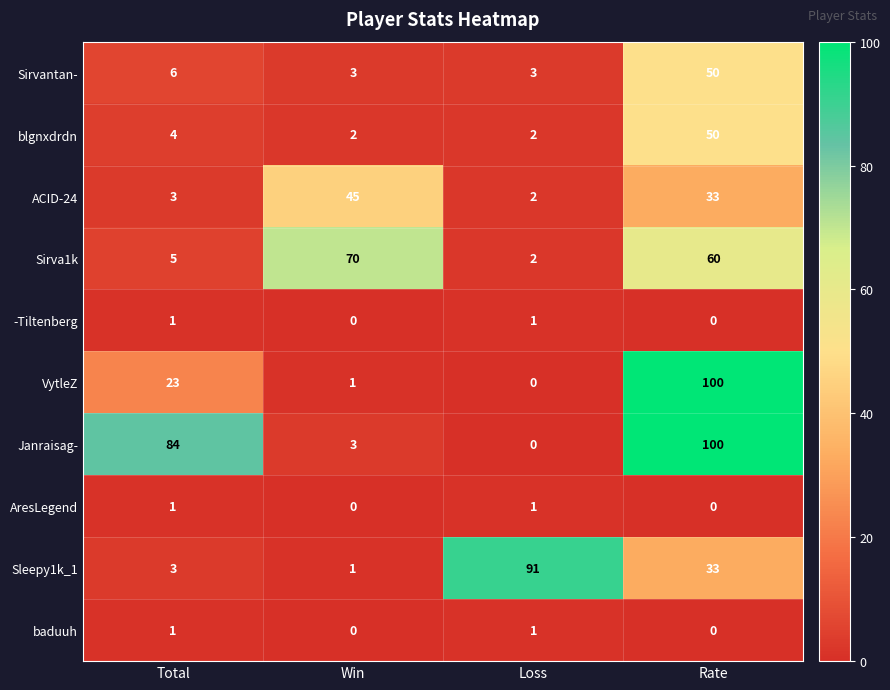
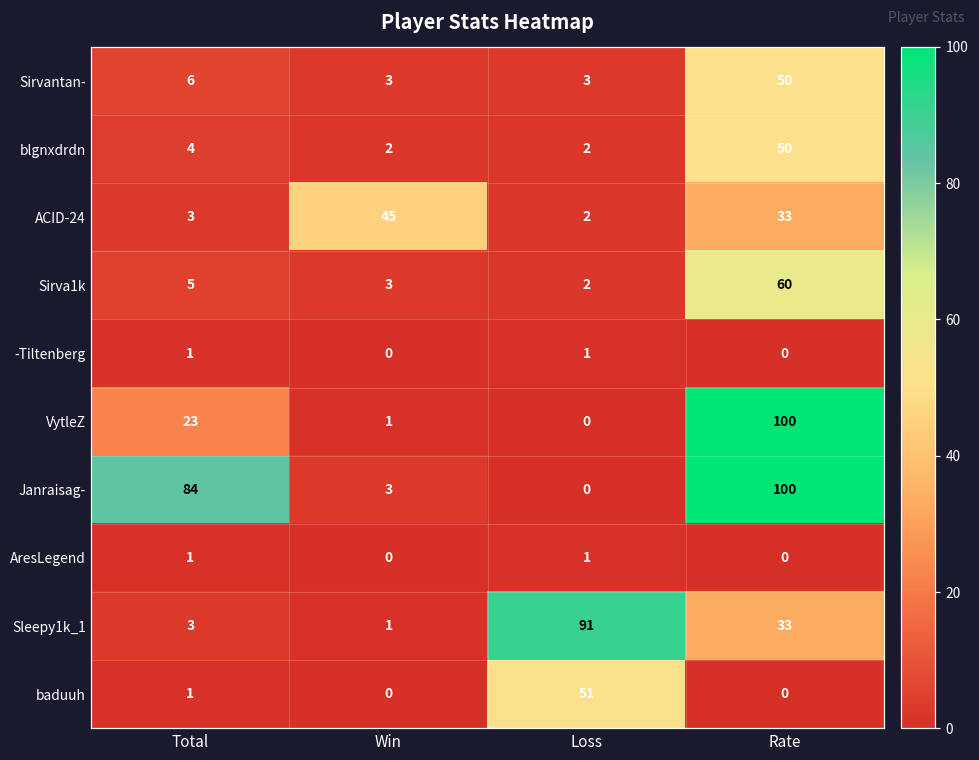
Sirva1k, Win: 70 -> 3
baduuh, Loss: 1 -> 51
